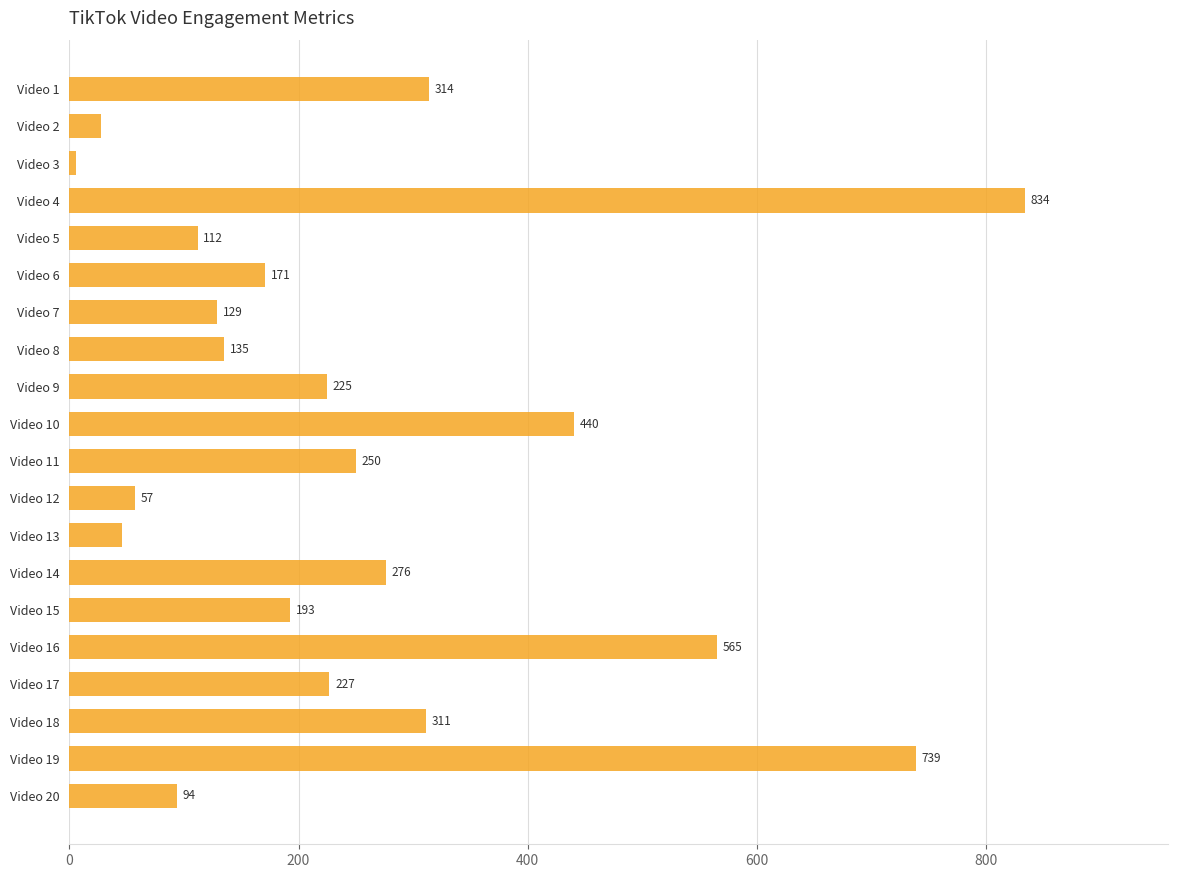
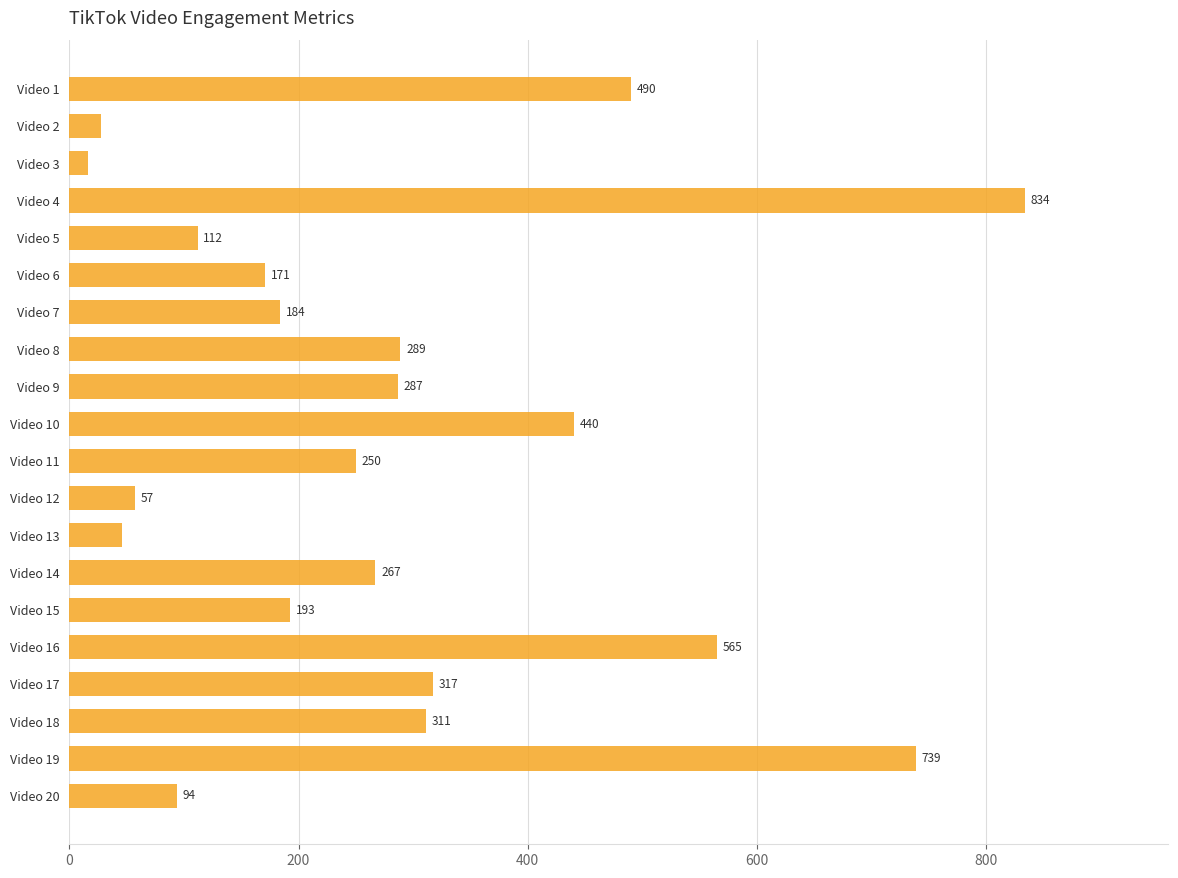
Video 1: 314 -> 490
Video 3: 6 -> 16
Video 7: 129 -> 184
Video 8: 135 -> 289
Video 9: 225 -> 287
Video 14: 276 -> 267
Video 17: 227 -> 317
